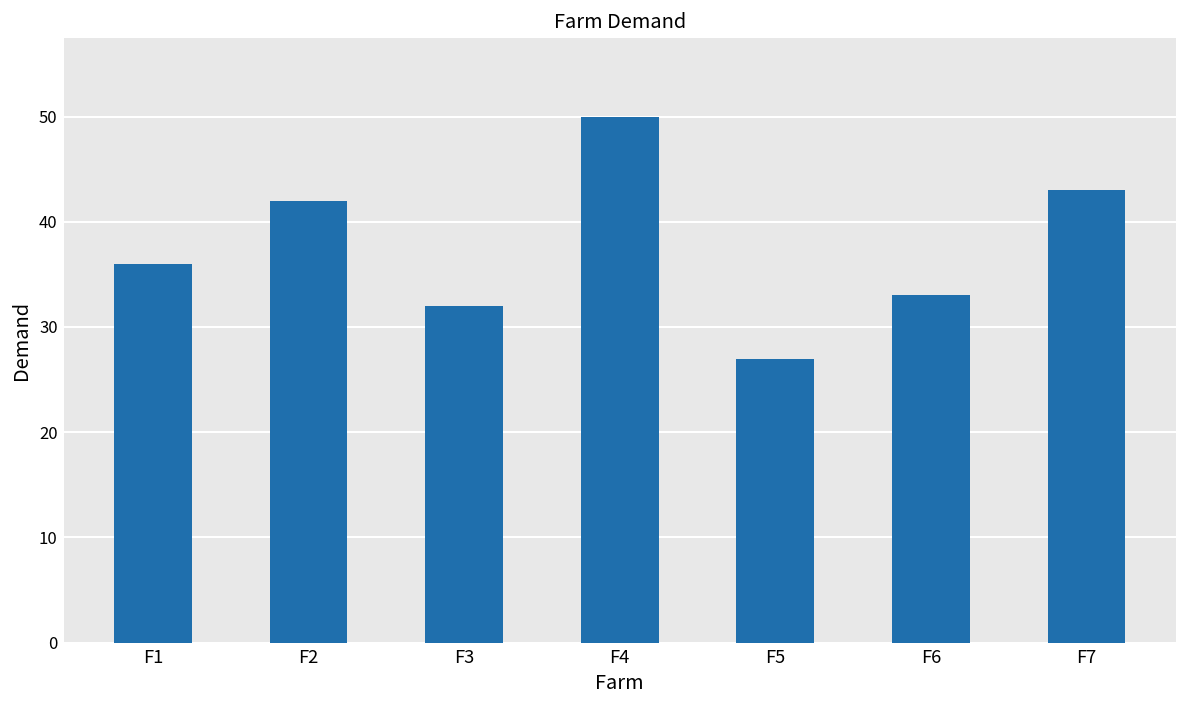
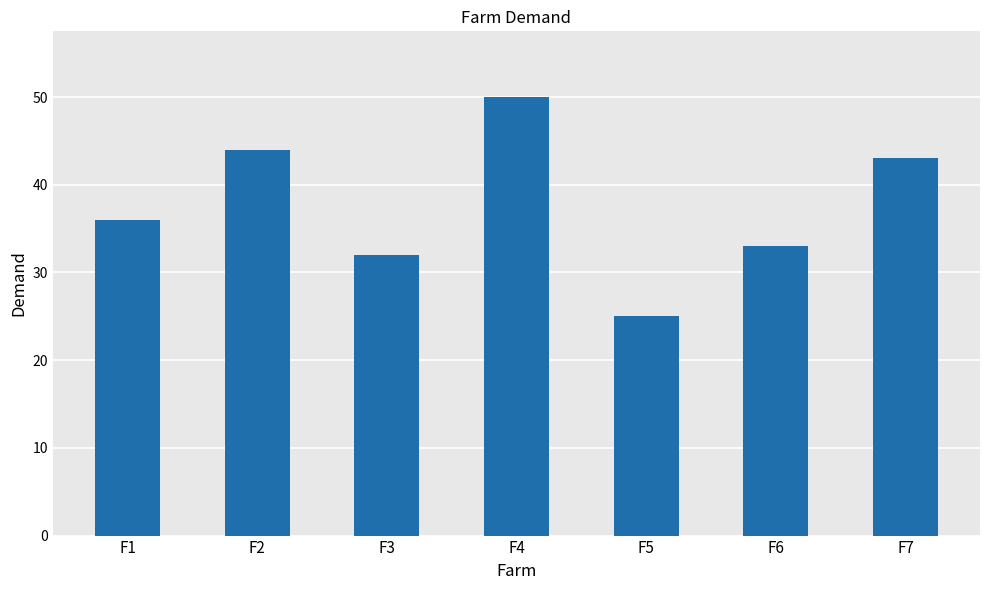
F2: 42 -> 44
F5: 27 -> 25
